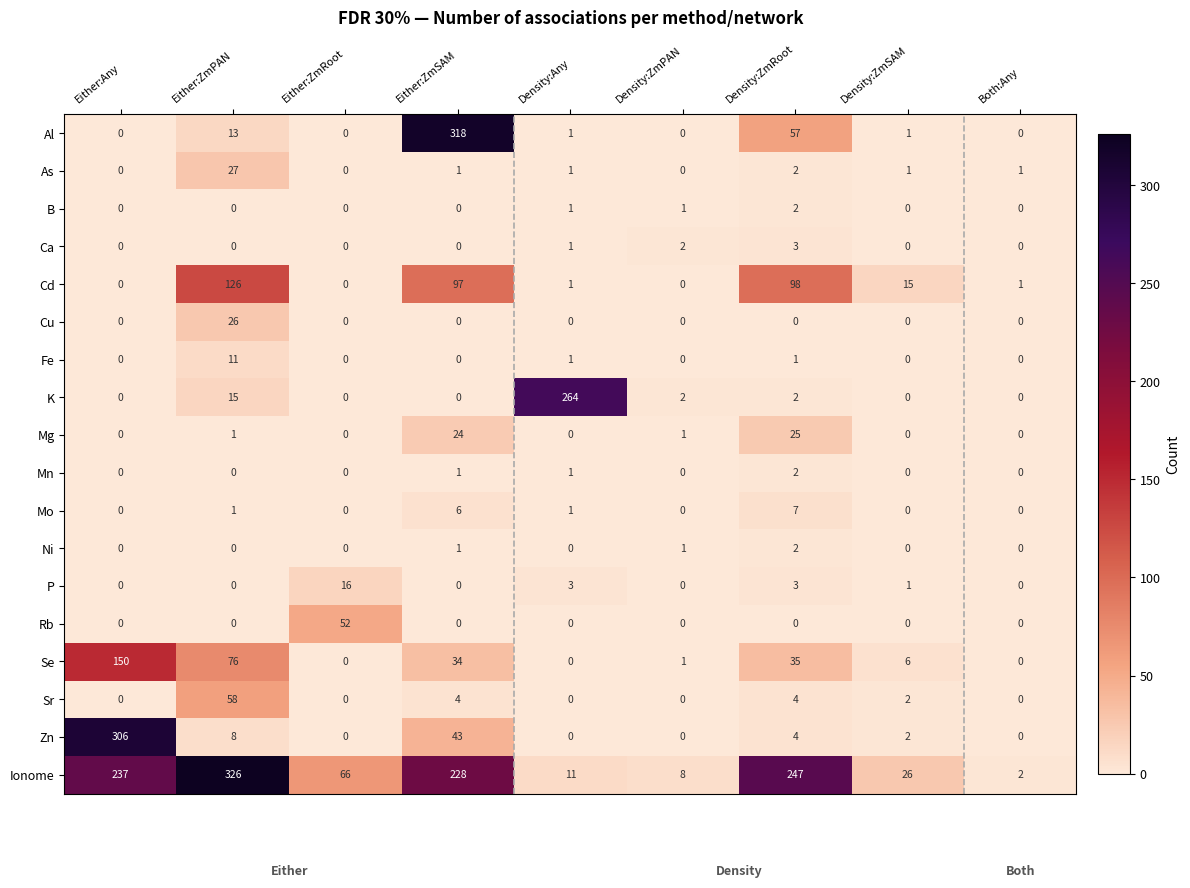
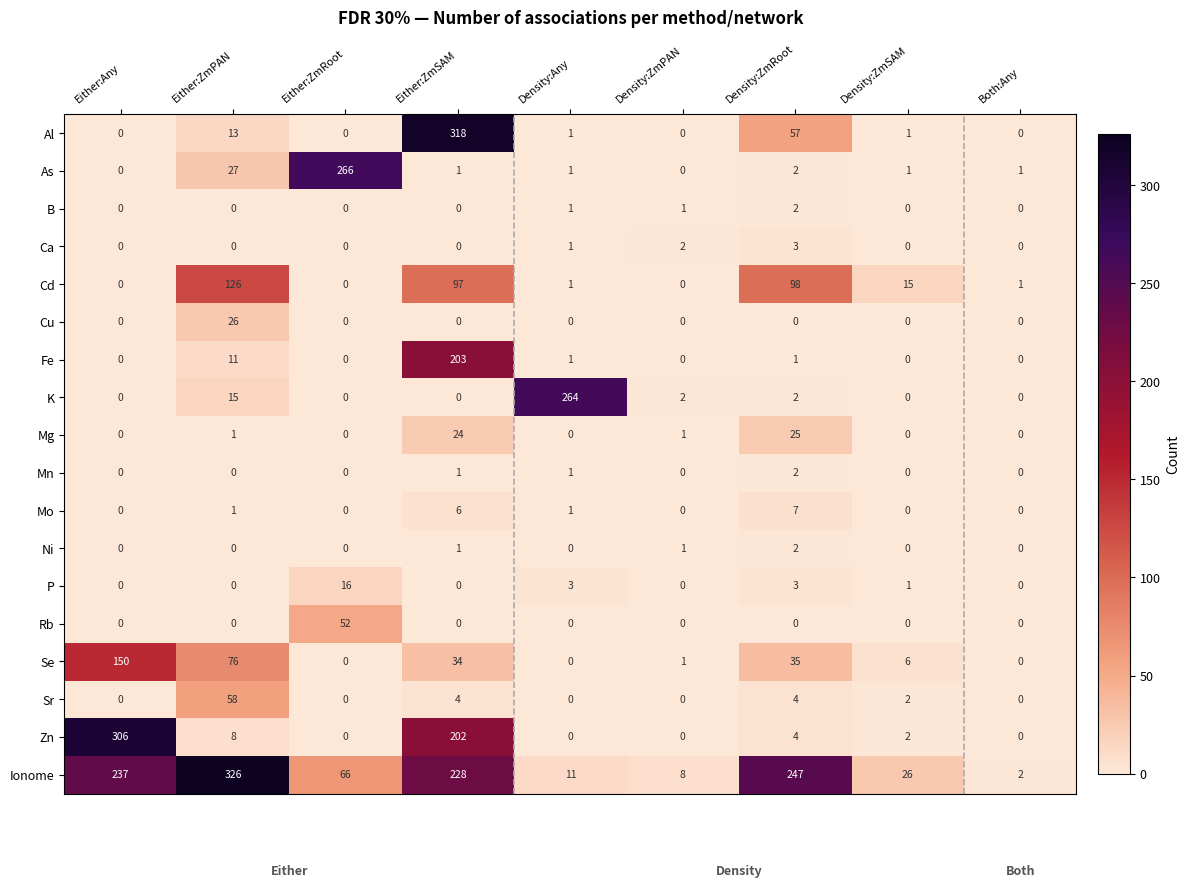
As, Either:ZmRoot: 0 -> 266
Fe, Either:ZmSAM: 0 -> 203
Zn, Either:ZmSAM: 43 -> 202
